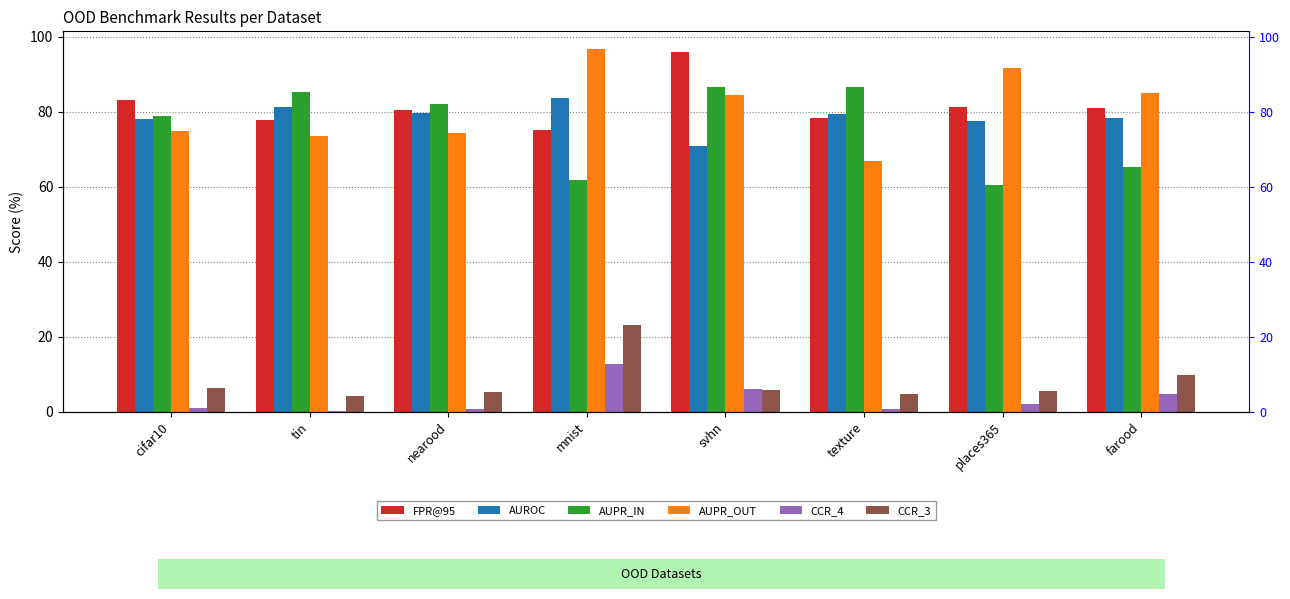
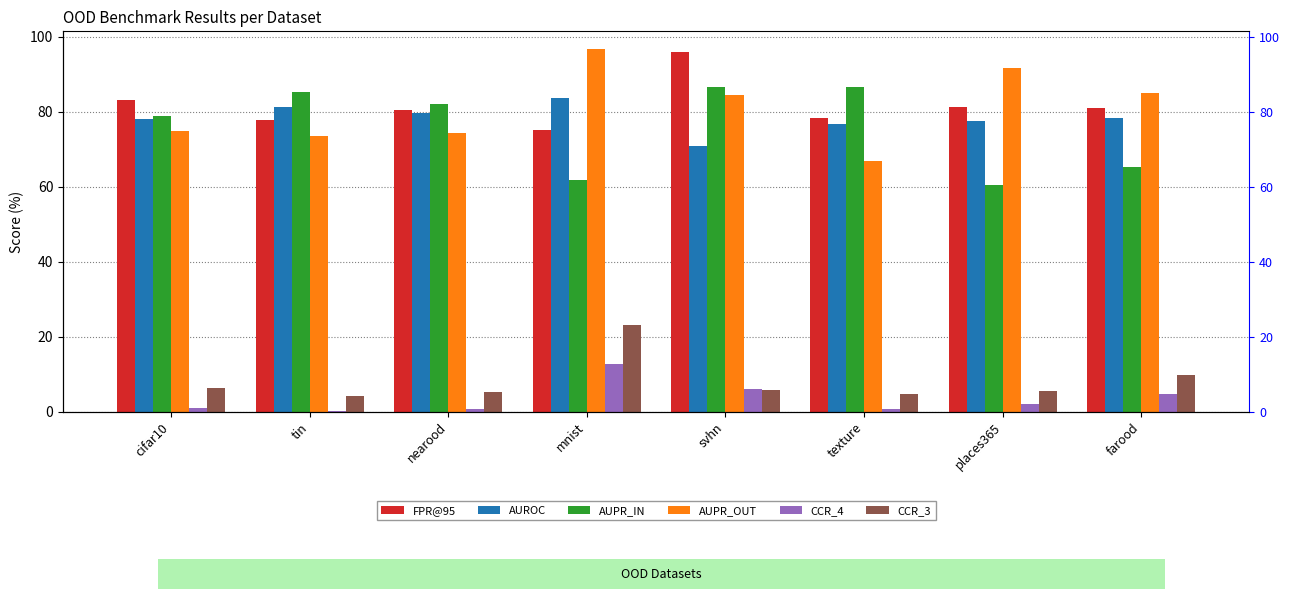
OOD Benchmark Results per Dataset, AUROC, texture: 79 -> 77
